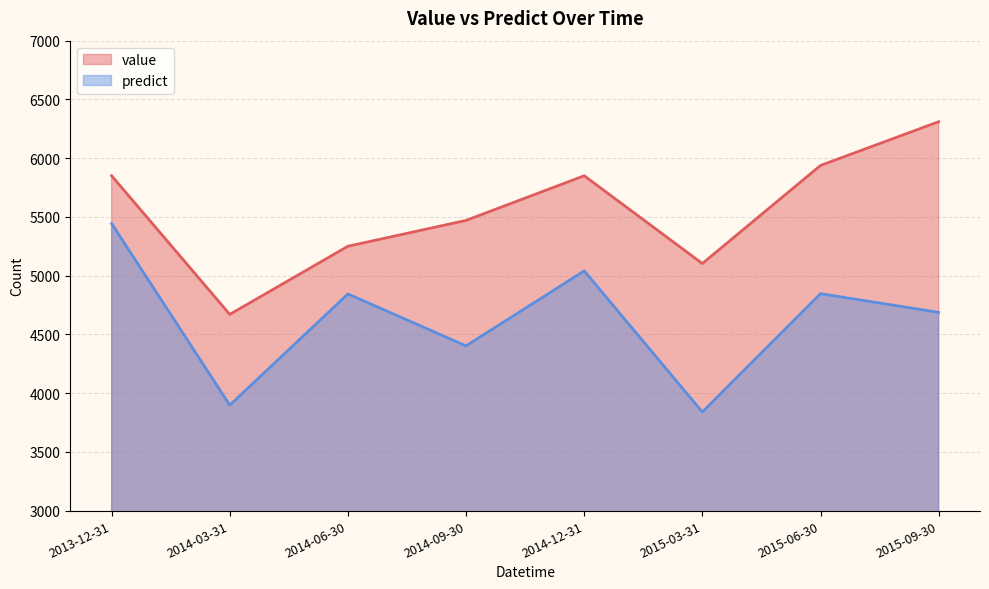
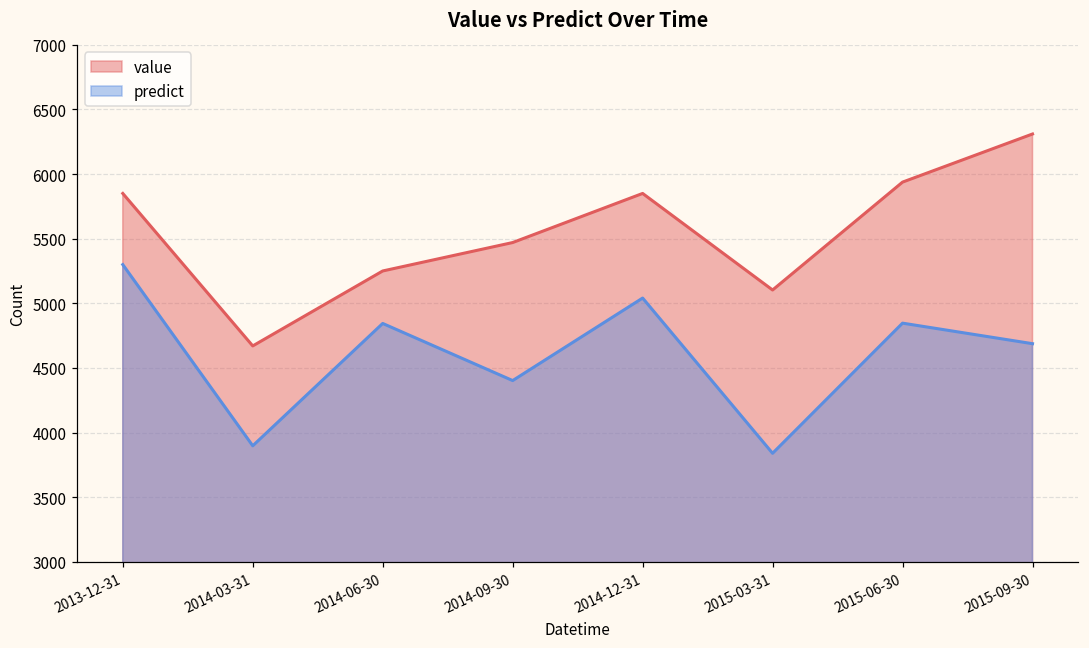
predict, 2013-12-31: 5440 -> 5300
